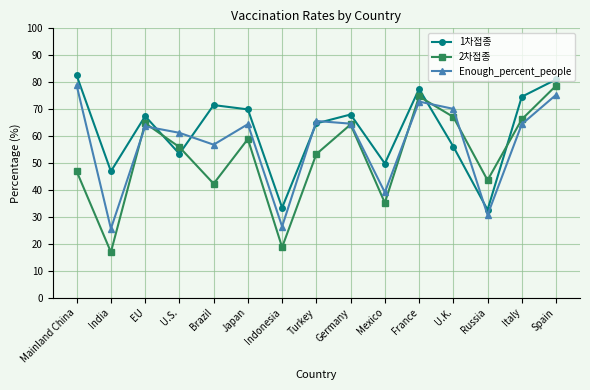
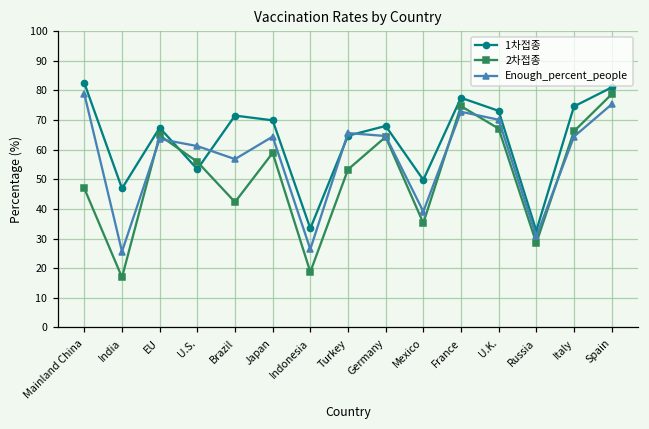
1차접종, U.K.: 56 -> 73
2차접종, Russia: 44 -> 29
